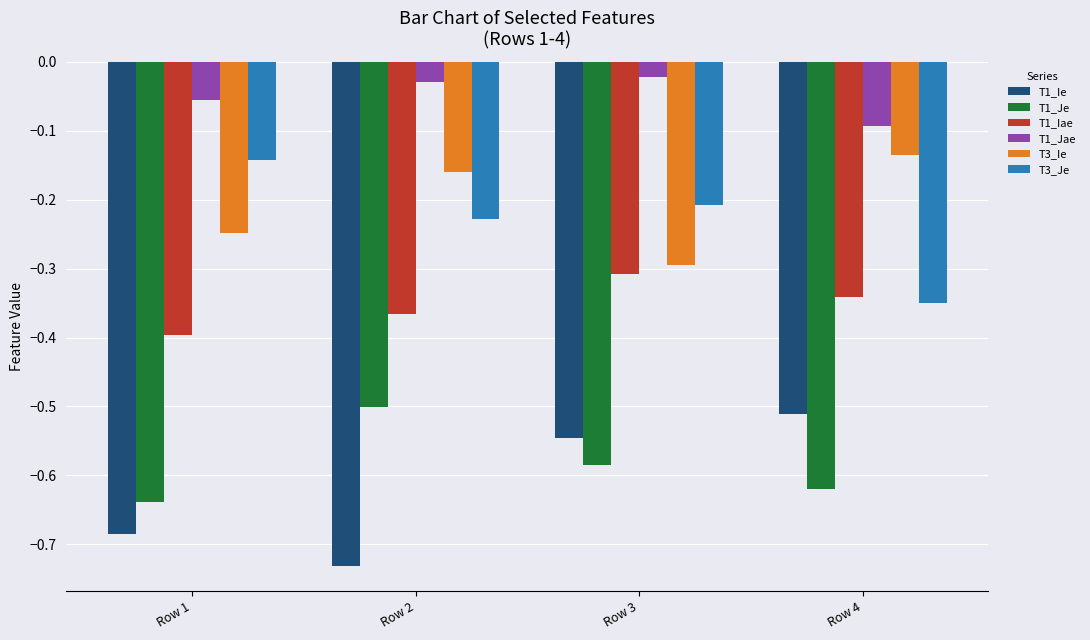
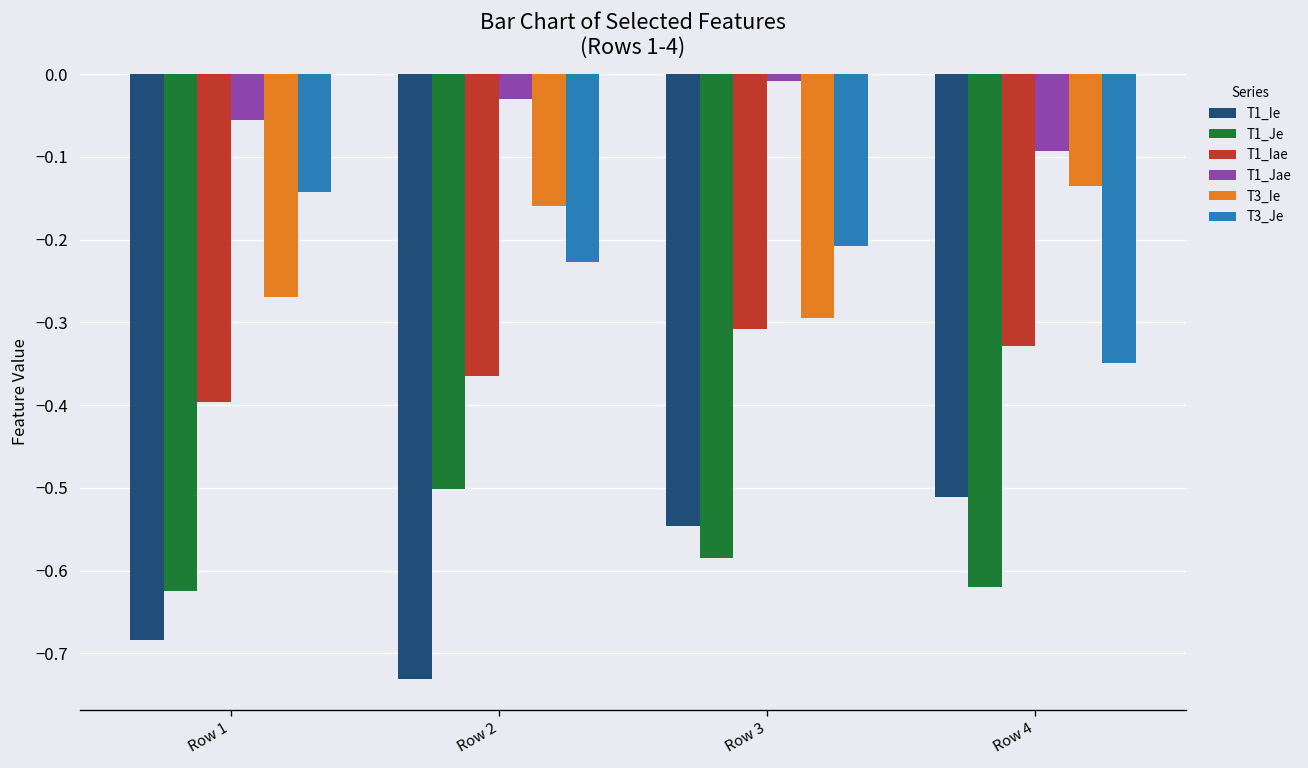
T1_Je, Row 1: -0.64 -> -0.62
T3_Ie, Row 1: -0.25 -> -0.27
T1_Jae, Row 3: -0.02 -> -0.01
T1_Iae, Row 4: -0.34 -> -0.33
